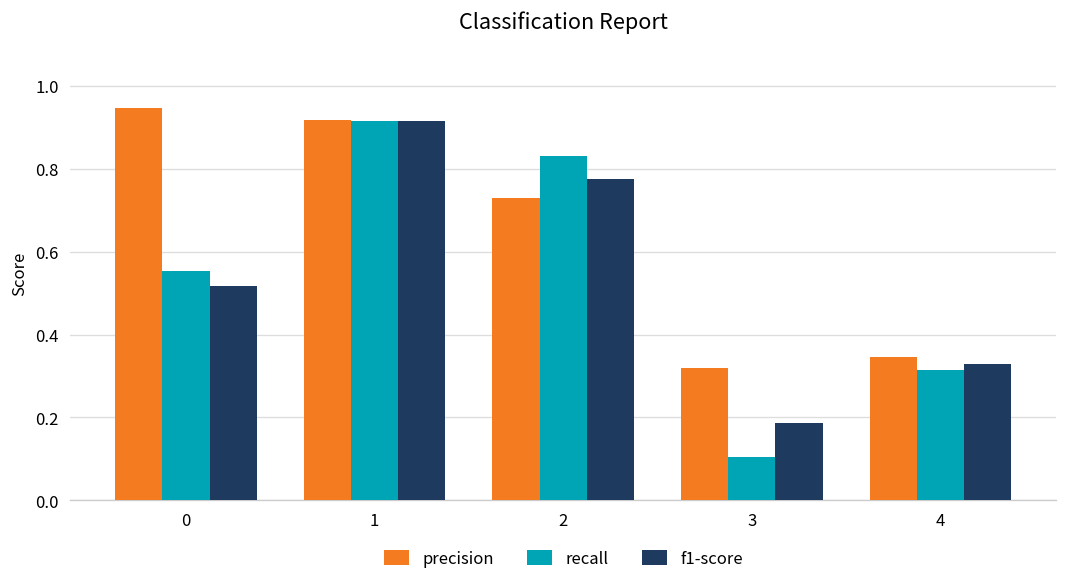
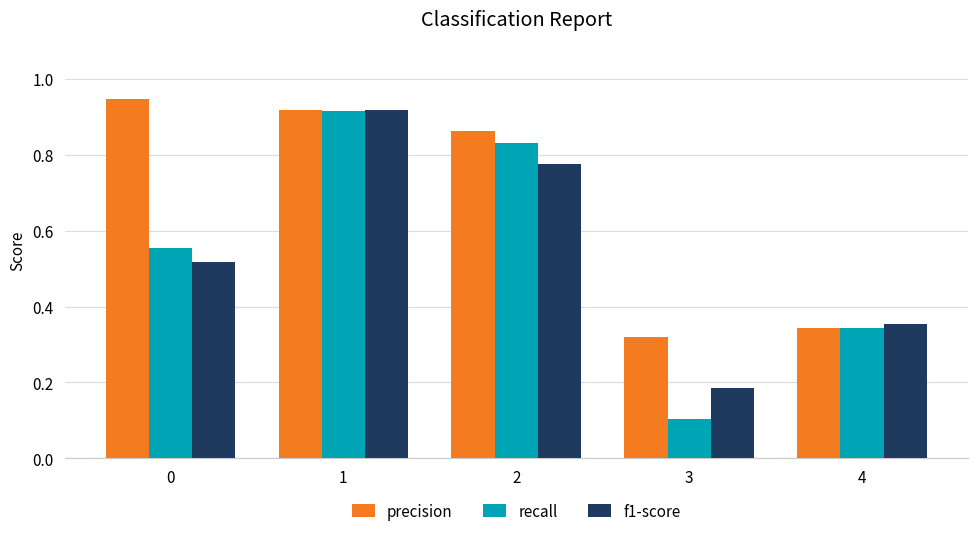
precision, 2: 0.73 -> 0.86
recall, 4: 0.32 -> 0.34
f1-score, 4: 0.33 -> 0.35
